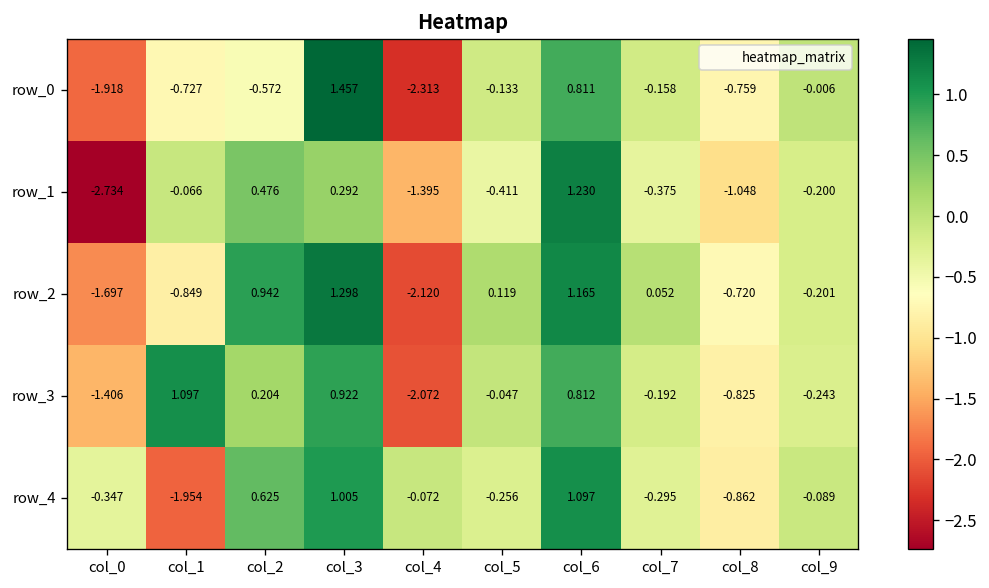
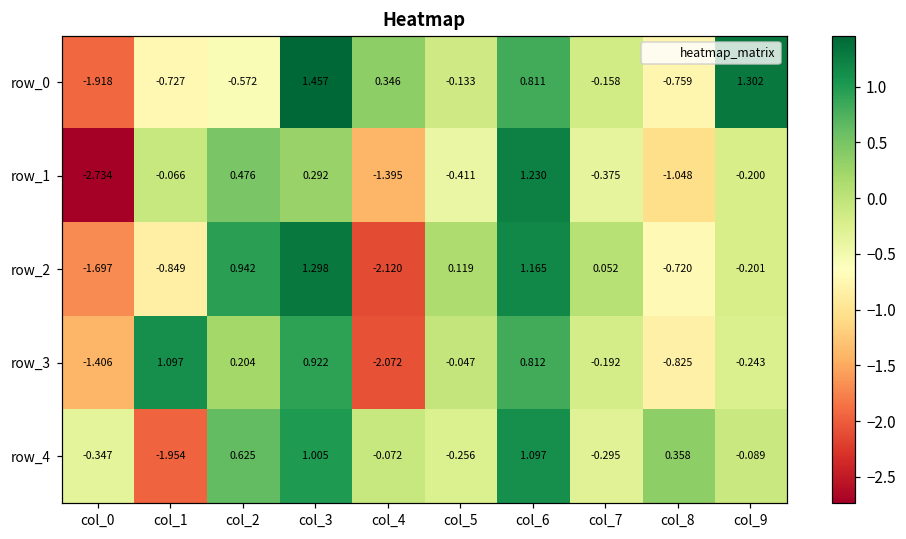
row_0, col_4: -2.313 -> 0.346
row_0, col_9: -0.006 -> 1.302
row_4, col_8: -0.862 -> 0.358
